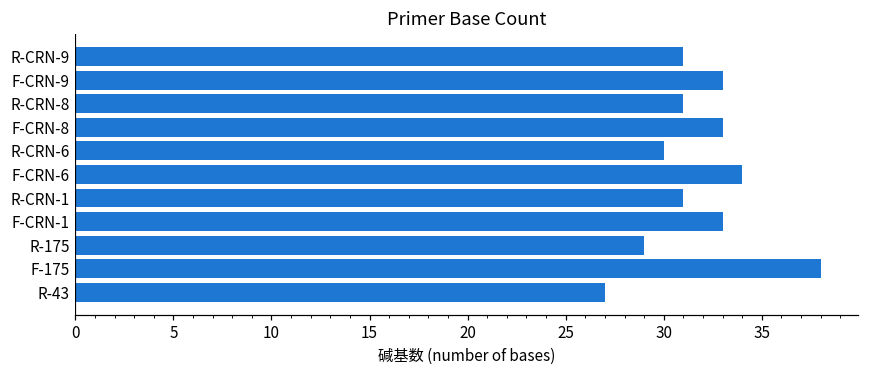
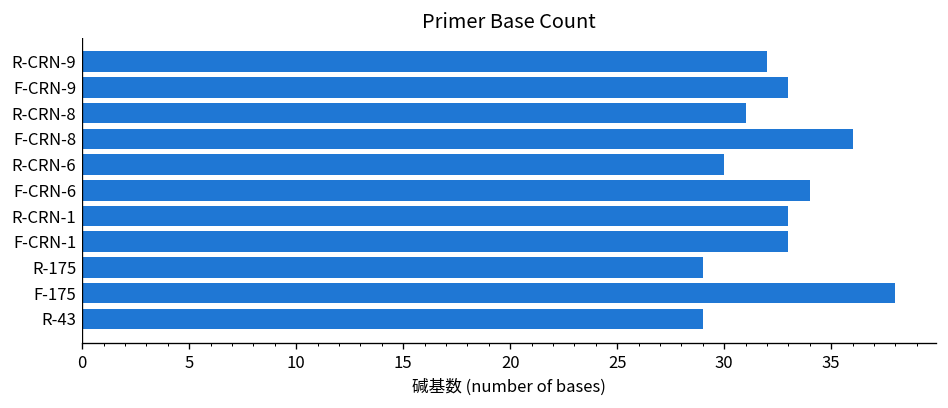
R-CRN-9: 31 -> 32
F-CRN-8: 33 -> 36
R-CRN-1: 31 -> 33
R-43: 27 -> 29
